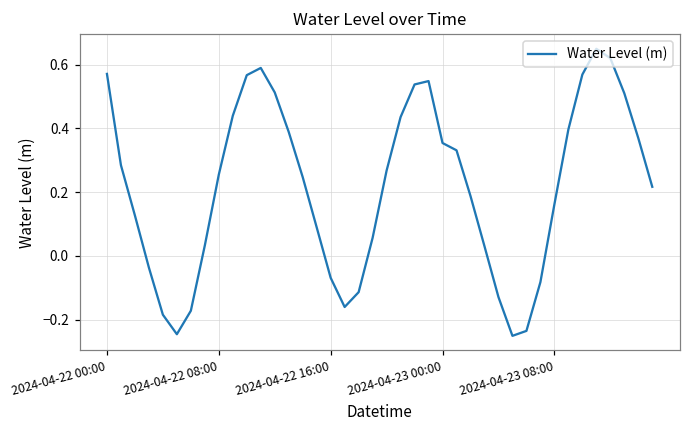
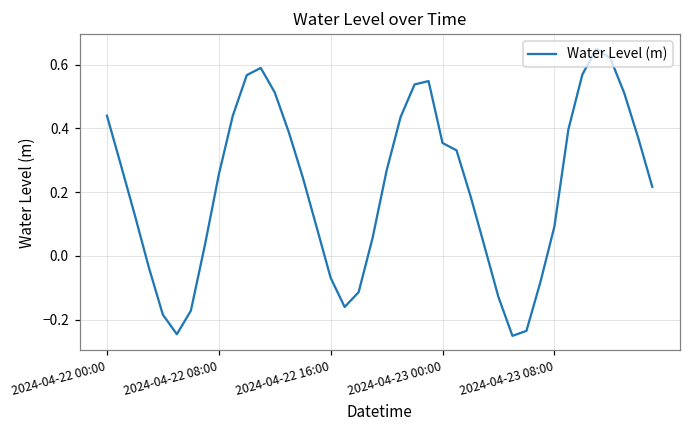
2024-04-22 00:00: 0.57 -> 0.44
2024-04-23 08:00: 0.16 -> 0.09
